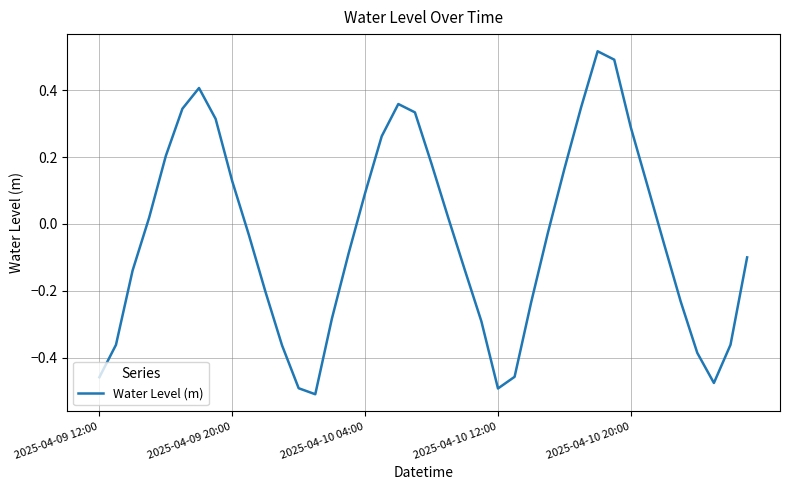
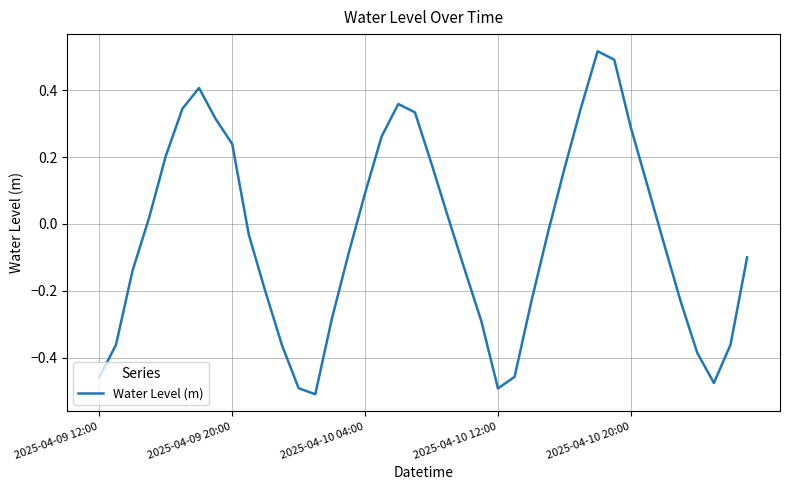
2025-04-09 20:00: 0.13 -> 0.24
